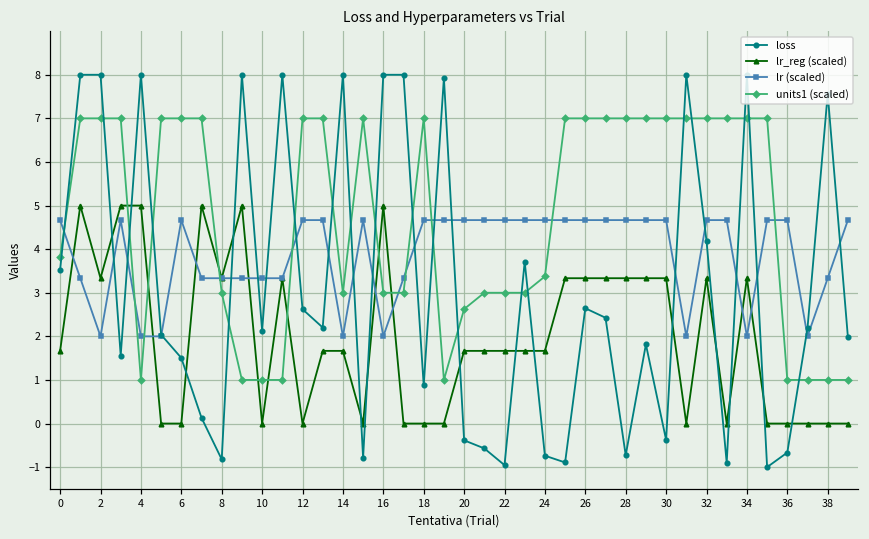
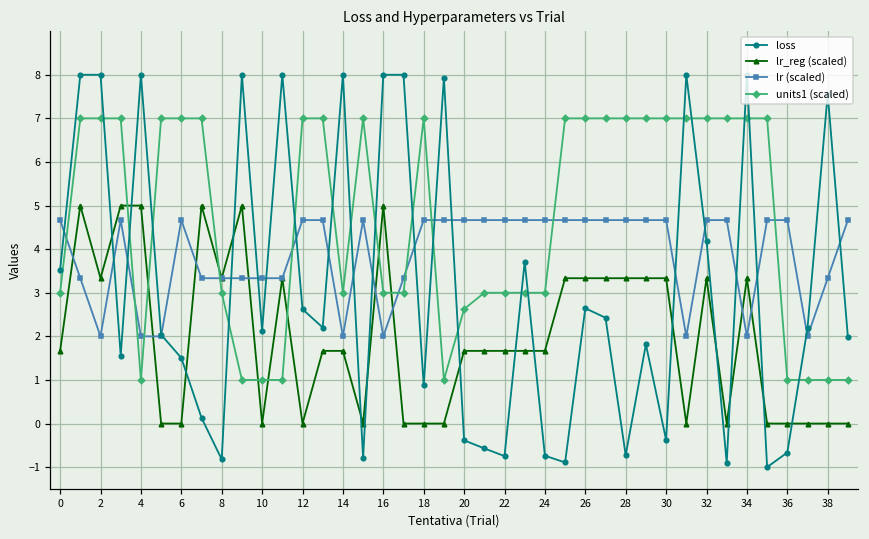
units1 (scaled), 0: 3.8 -> 3.0
loss, 22: -1.0 -> -0.7
units1 (scaled), 24: 3.4 -> 3.0
